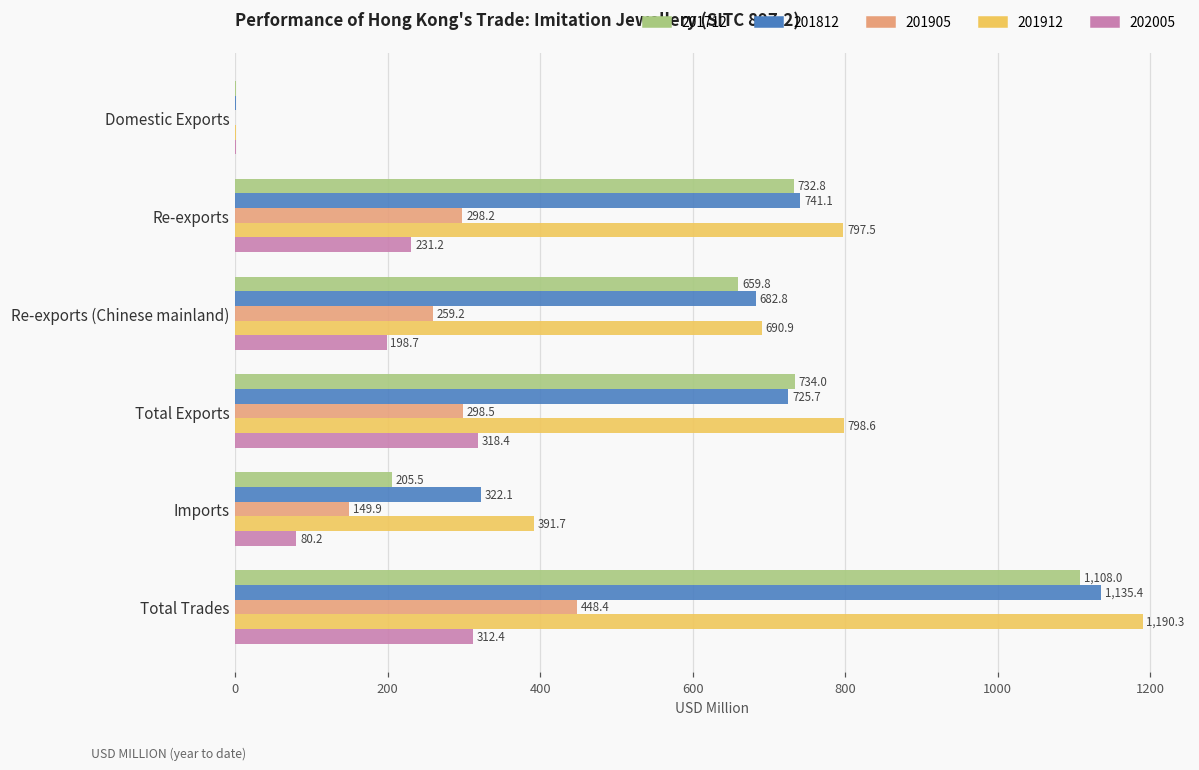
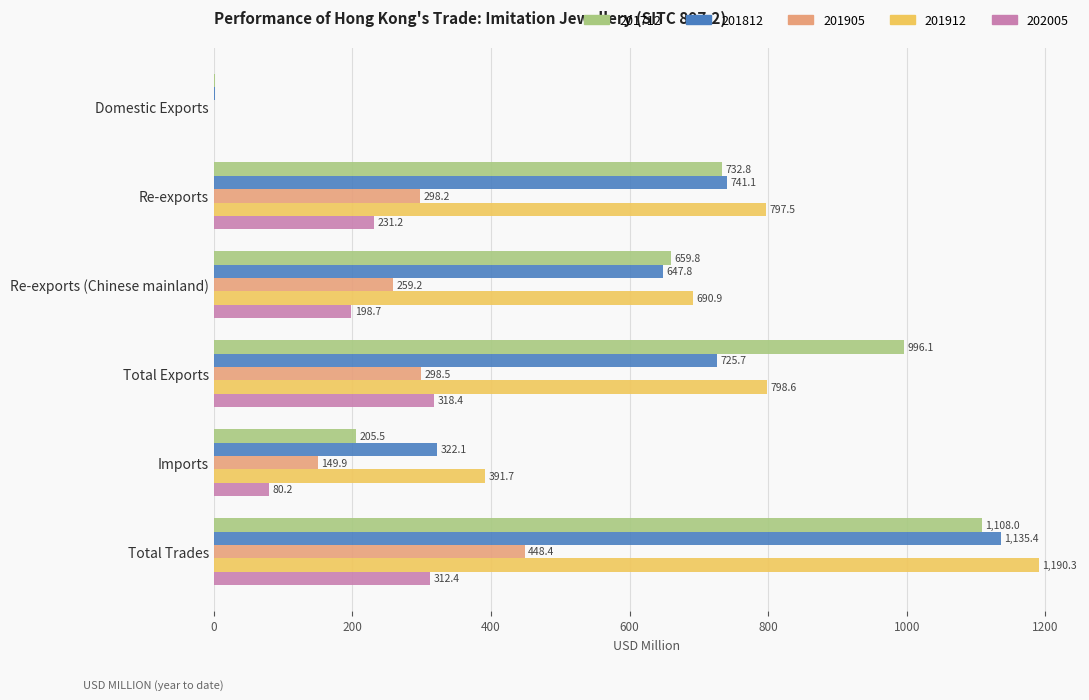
201812, Re-exports (Chinese mainland): 682.8 -> 647.8
201712, Total Exports: 734.0 -> 996.1
